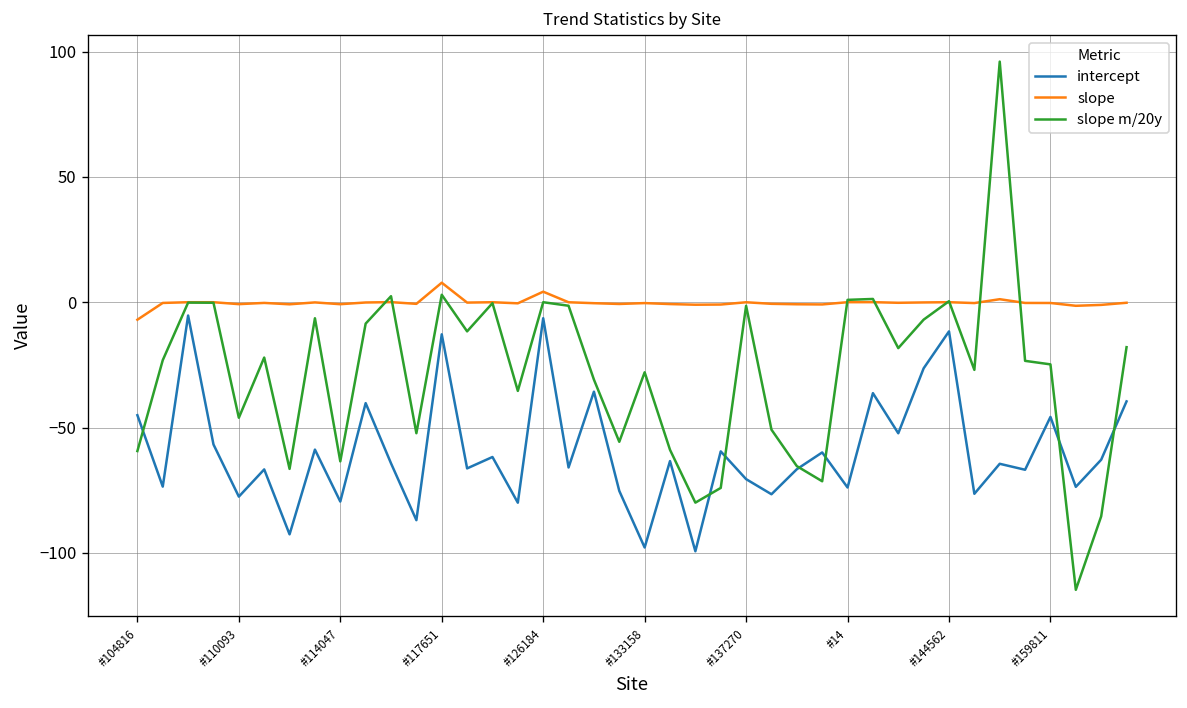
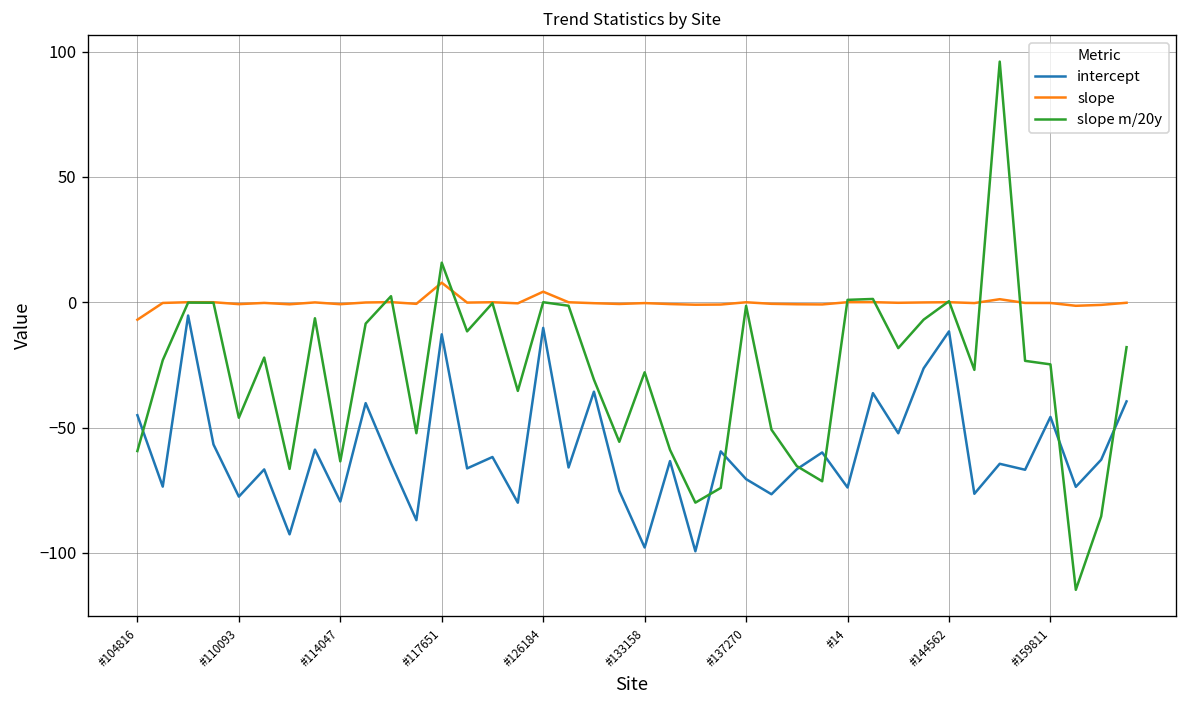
slope m/20y, #117651: 3 -> 16
intercept, #126184: -6 -> -10
